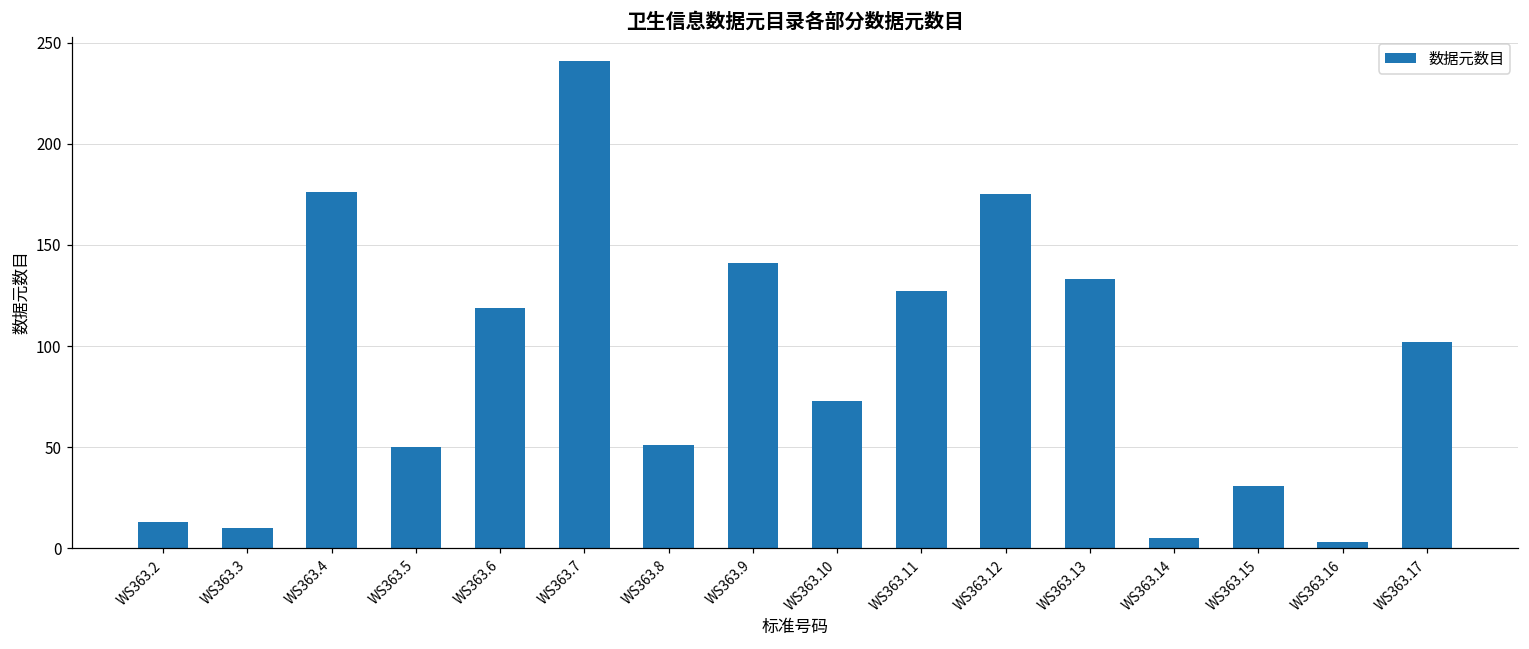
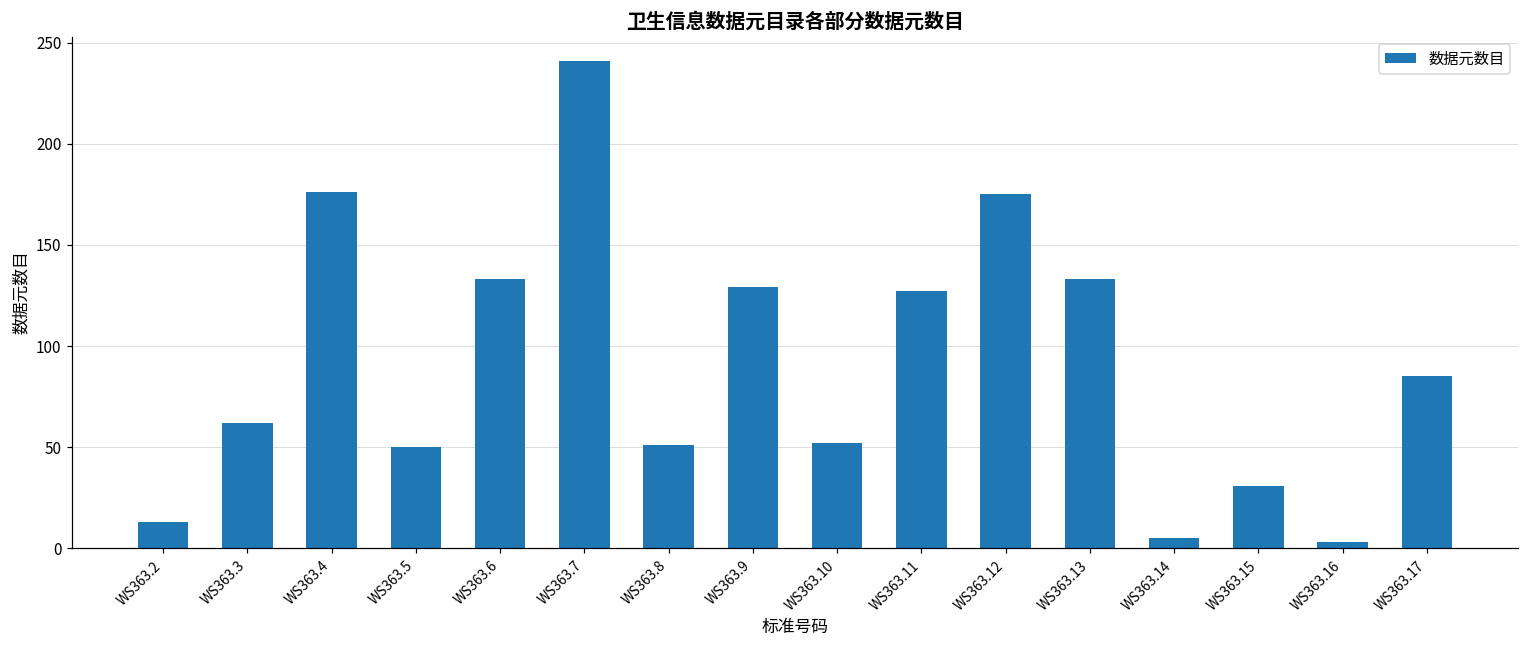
WS363.3: 10 -> 62
WS363.6: 119 -> 133
WS363.9: 141 -> 129
WS363.10: 73 -> 52
WS363.17: 102 -> 85
